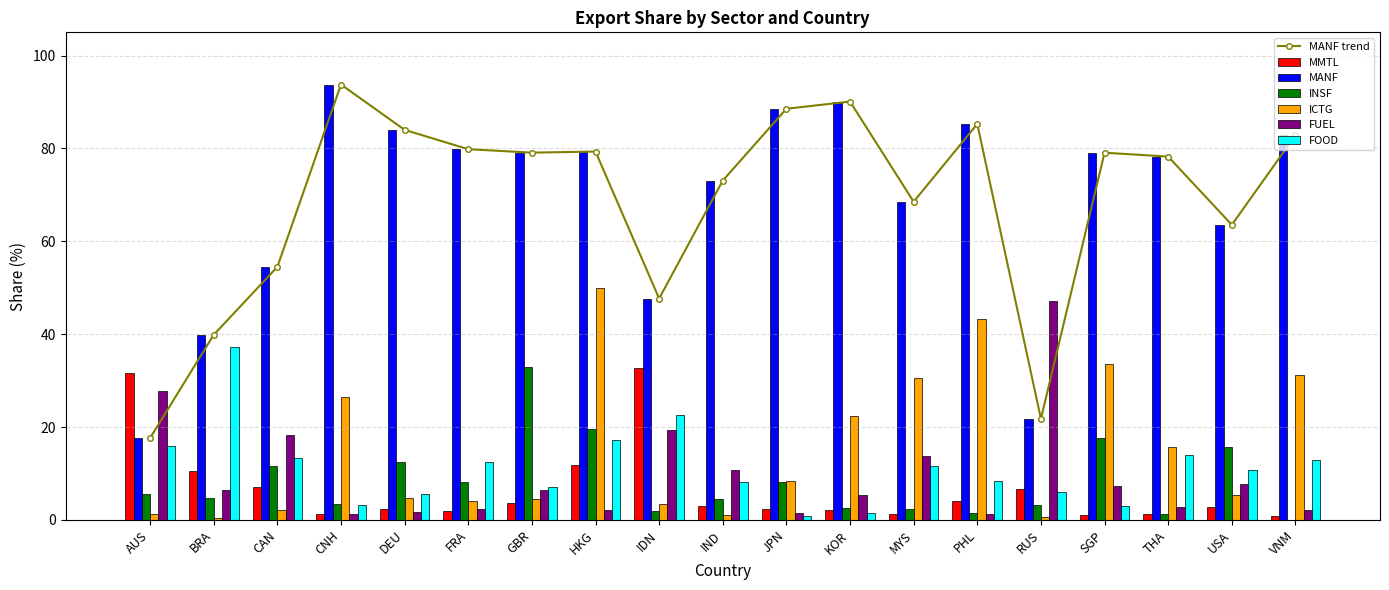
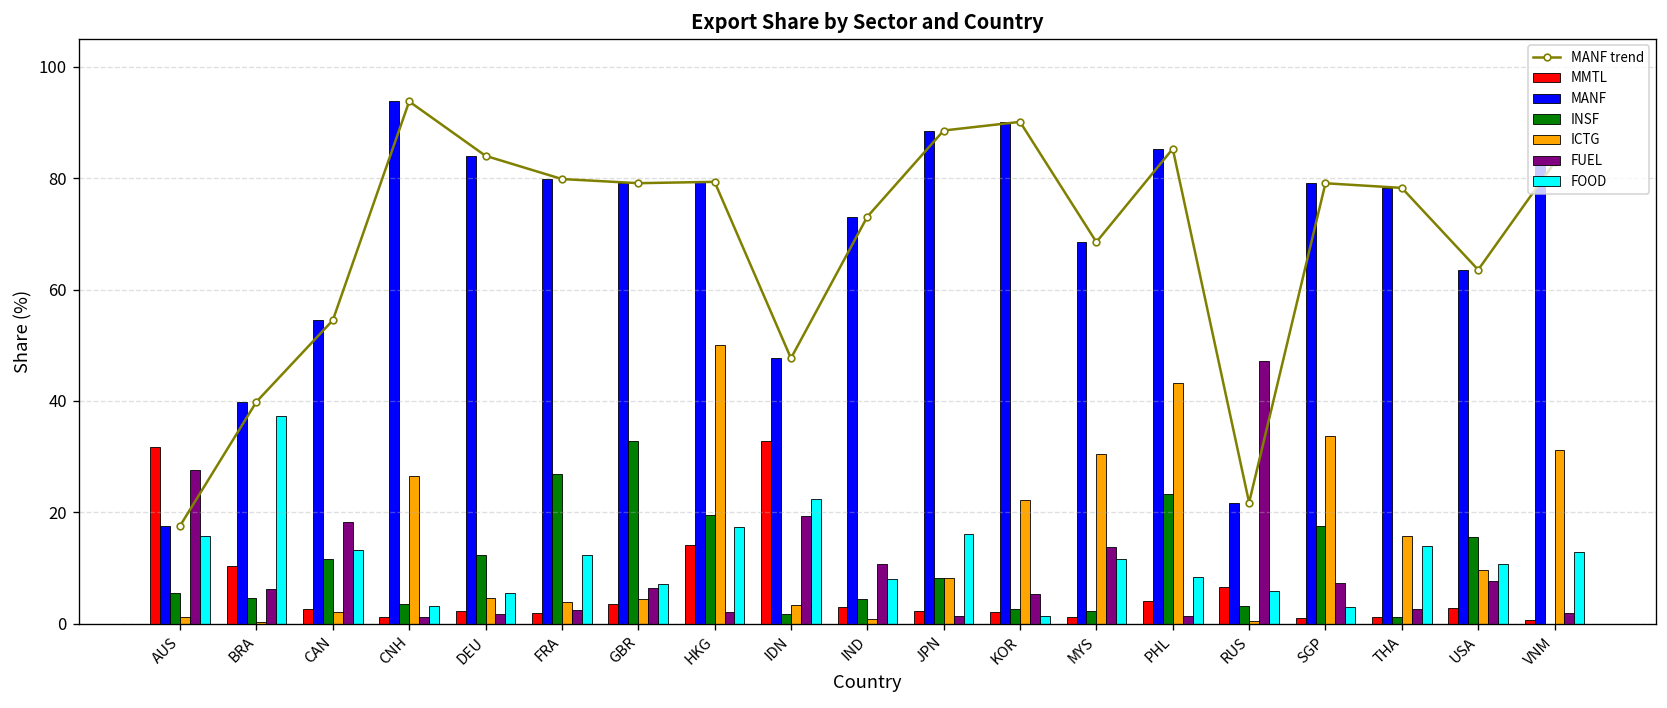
MMTL, CAN: 7 -> 3
INSF, FRA: 8 -> 27
MMTL, HKG: 12 -> 14
FOOD, JPN: 1 -> 16
INSF, PHL: 2 -> 23
ICTG, USA: 5 -> 10
